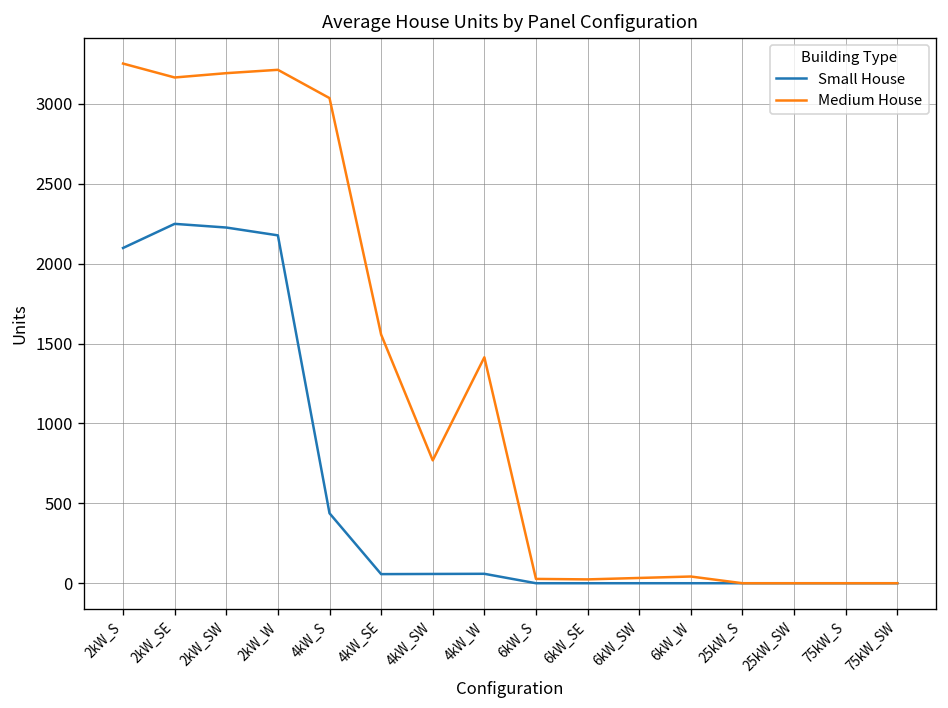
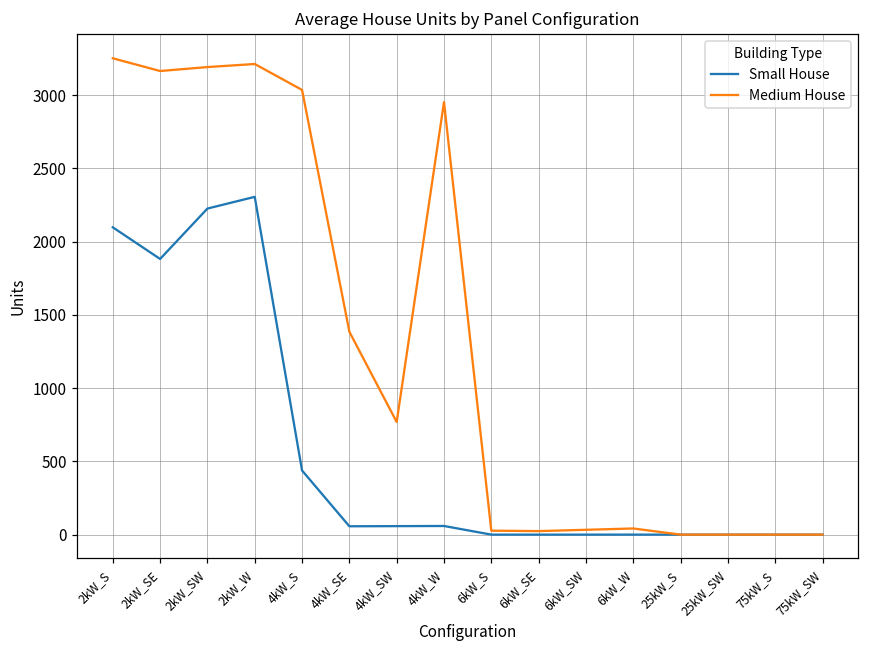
Small House, 2kW_SE: 2250 -> 1880
Small House, 2kW_W: 2180 -> 2310
Medium House, 4kW_SE: 1560 -> 1390
Medium House, 4kW_W: 1410 -> 2950
